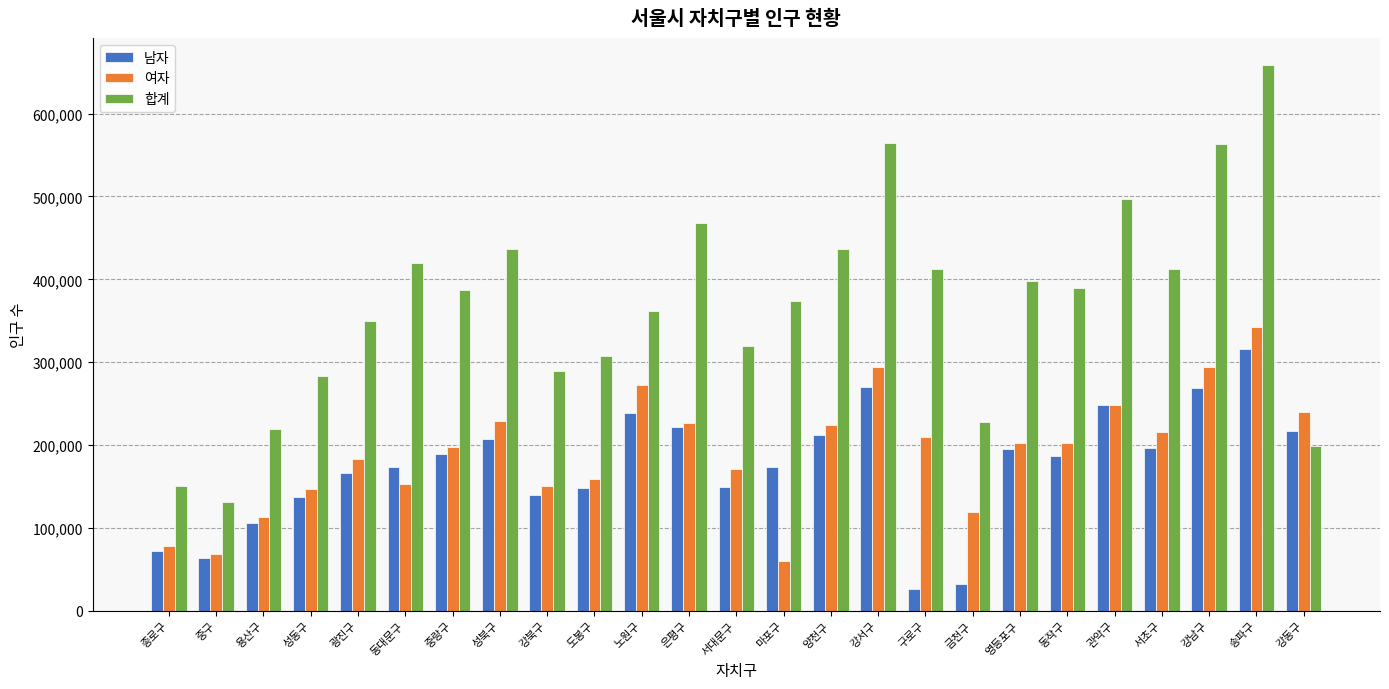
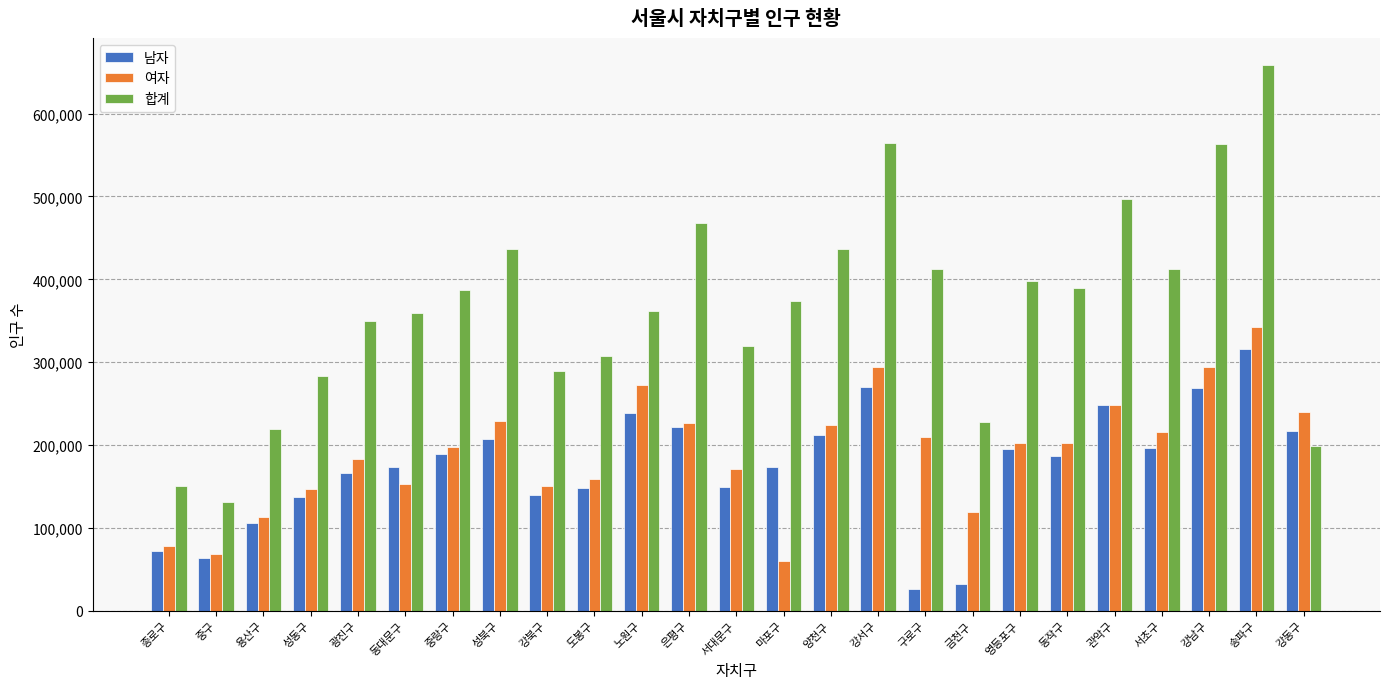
합계, 동대문구: 420,000 -> 360,000
